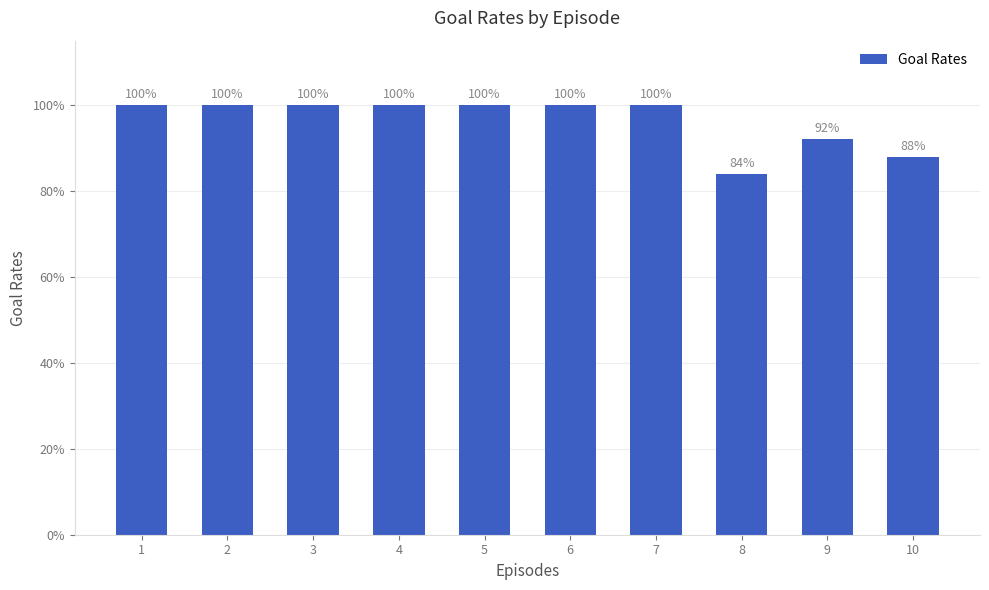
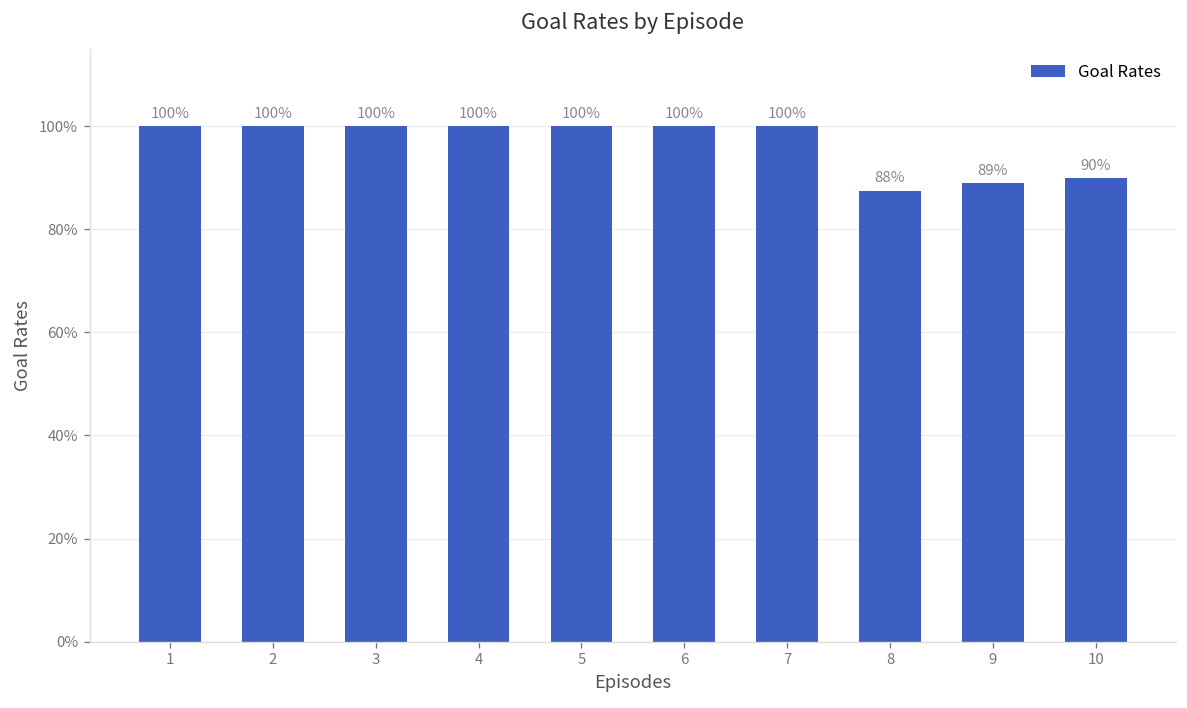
8: 84% -> 88%
9: 92% -> 89%
10: 88% -> 90%
